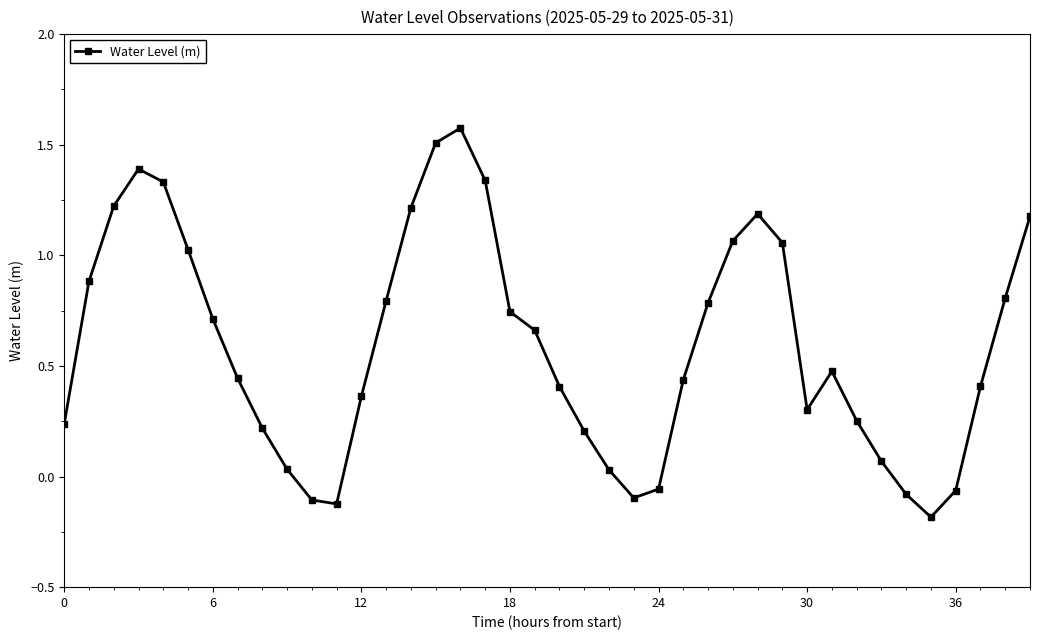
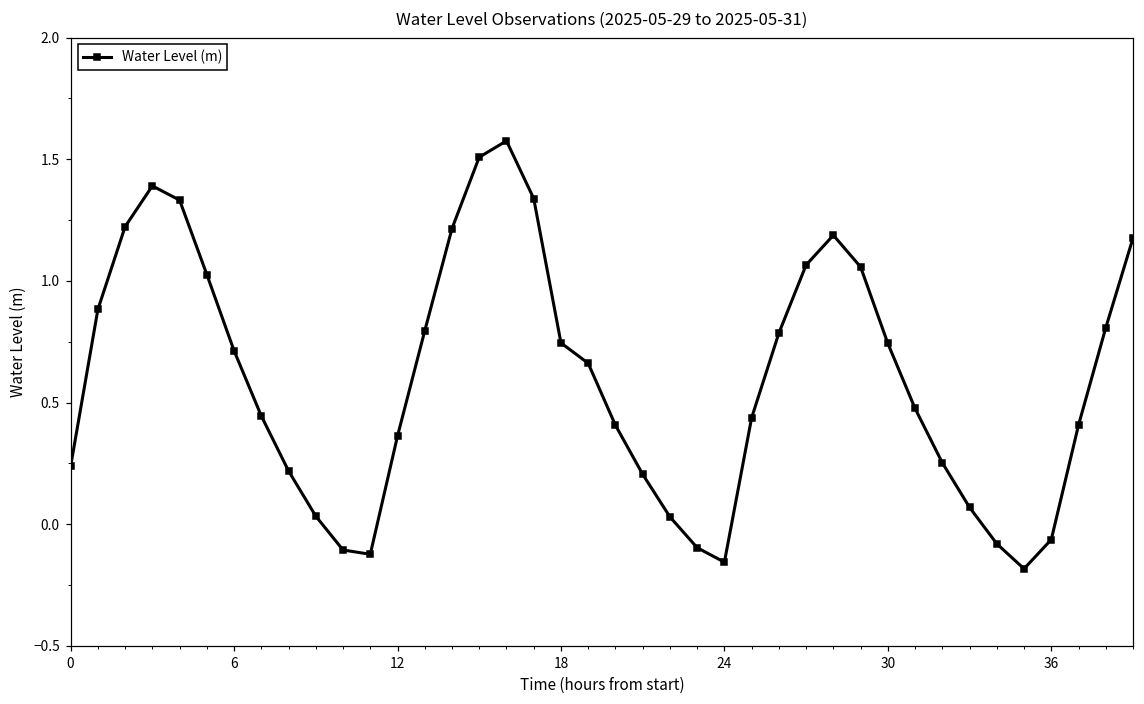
24: -0.06 -> -0.16
30: 0.30 -> 0.74
